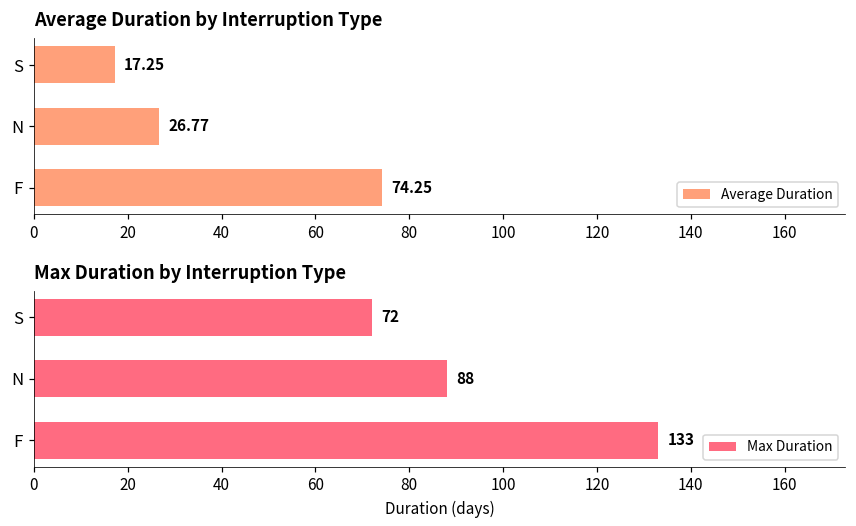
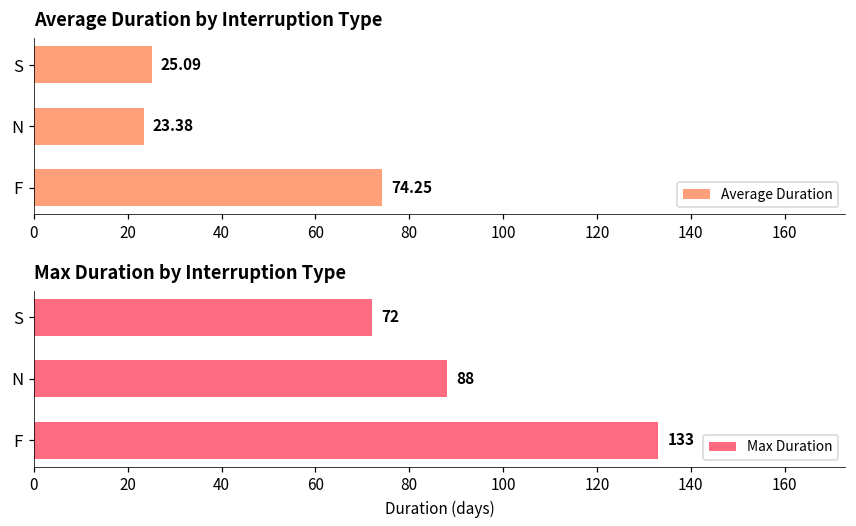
Average Duration by Interruption Type, S: 17.25 -> 25.09
Average Duration by Interruption Type, N: 26.77 -> 23.38
